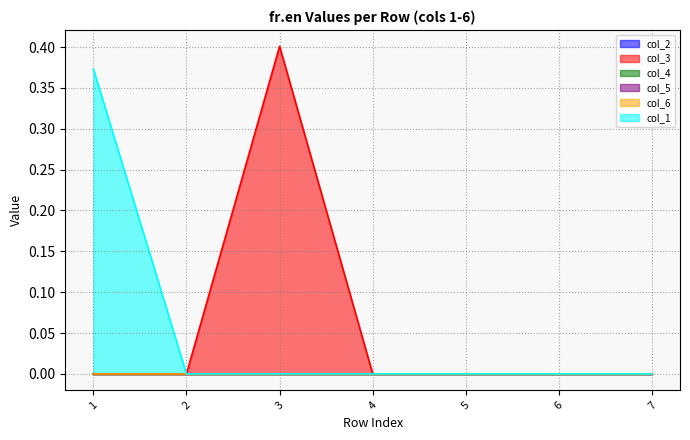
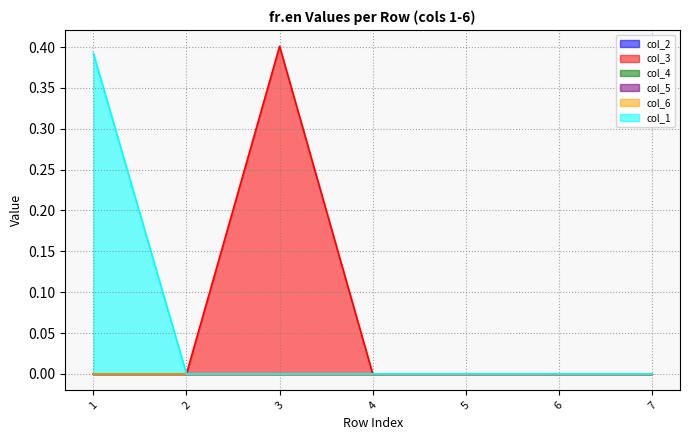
col_1, 1: 0.37 -> 0.39
